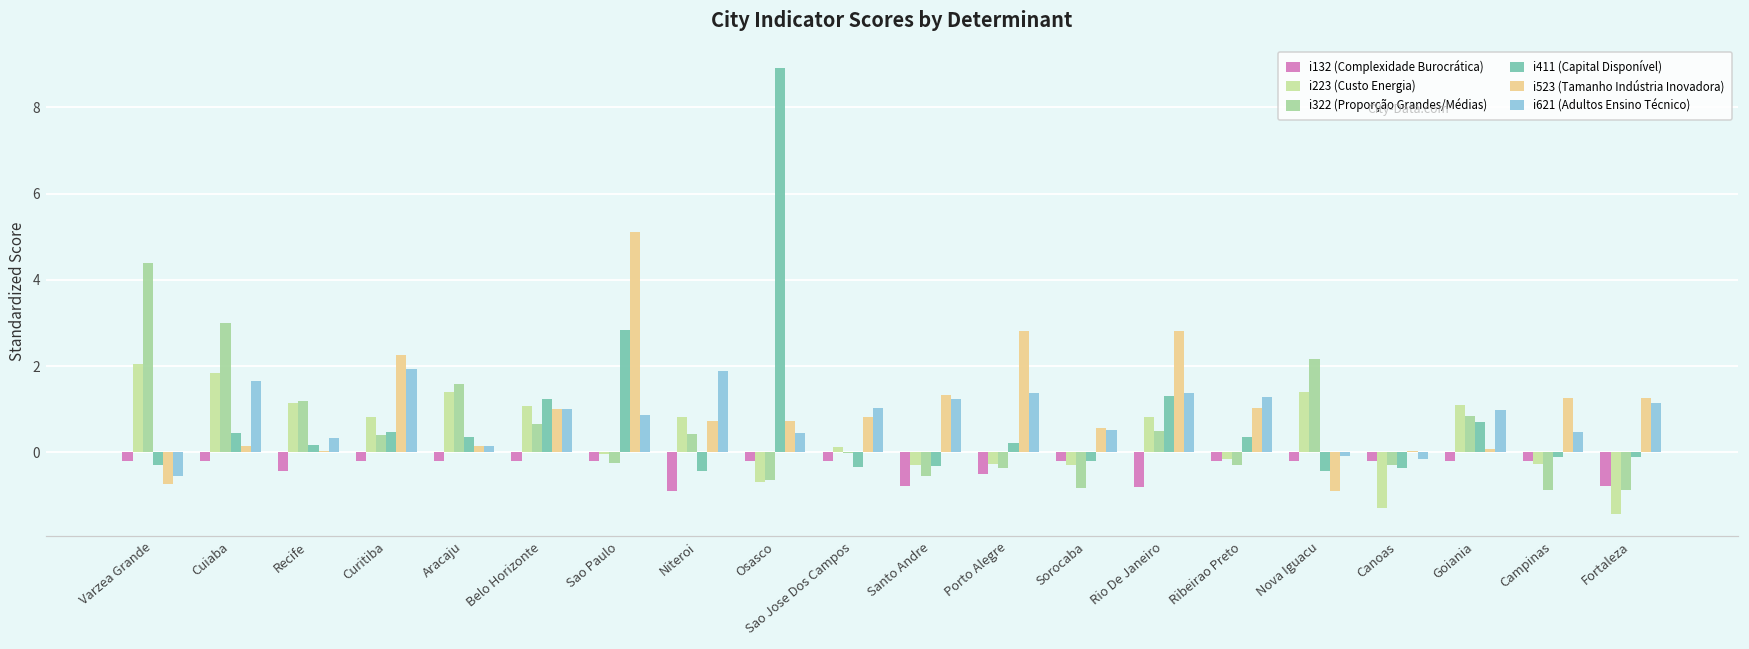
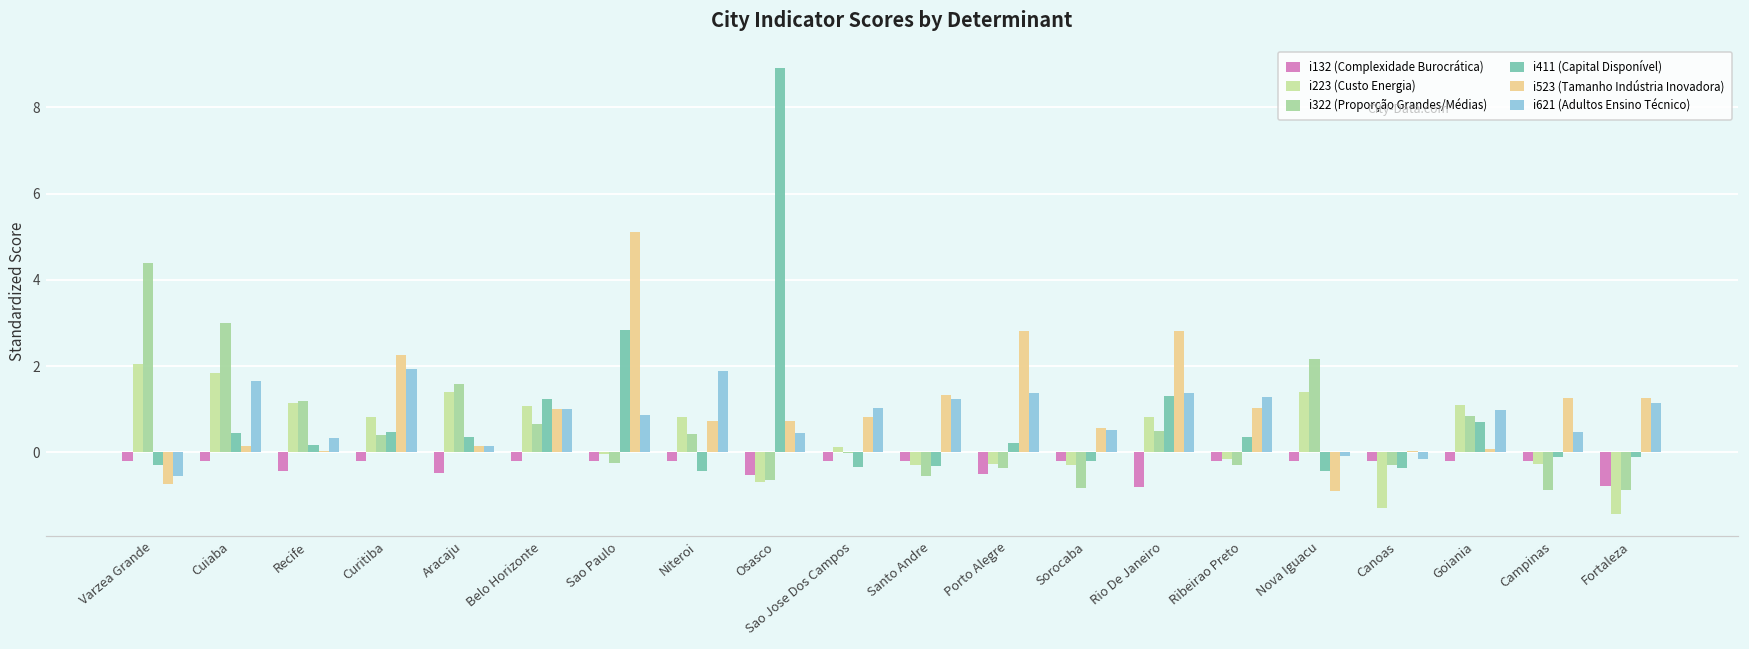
i132 (Complexidade Burocrática), Aracaju: -0.2 -> -0.5
i132 (Complexidade Burocrática), Niteroi: -0.9 -> -0.2
i132 (Complexidade Burocrática), Osasco: -0.2 -> -0.5
i132 (Complexidade Burocrática), Santo Andre: -0.8 -> -0.2
